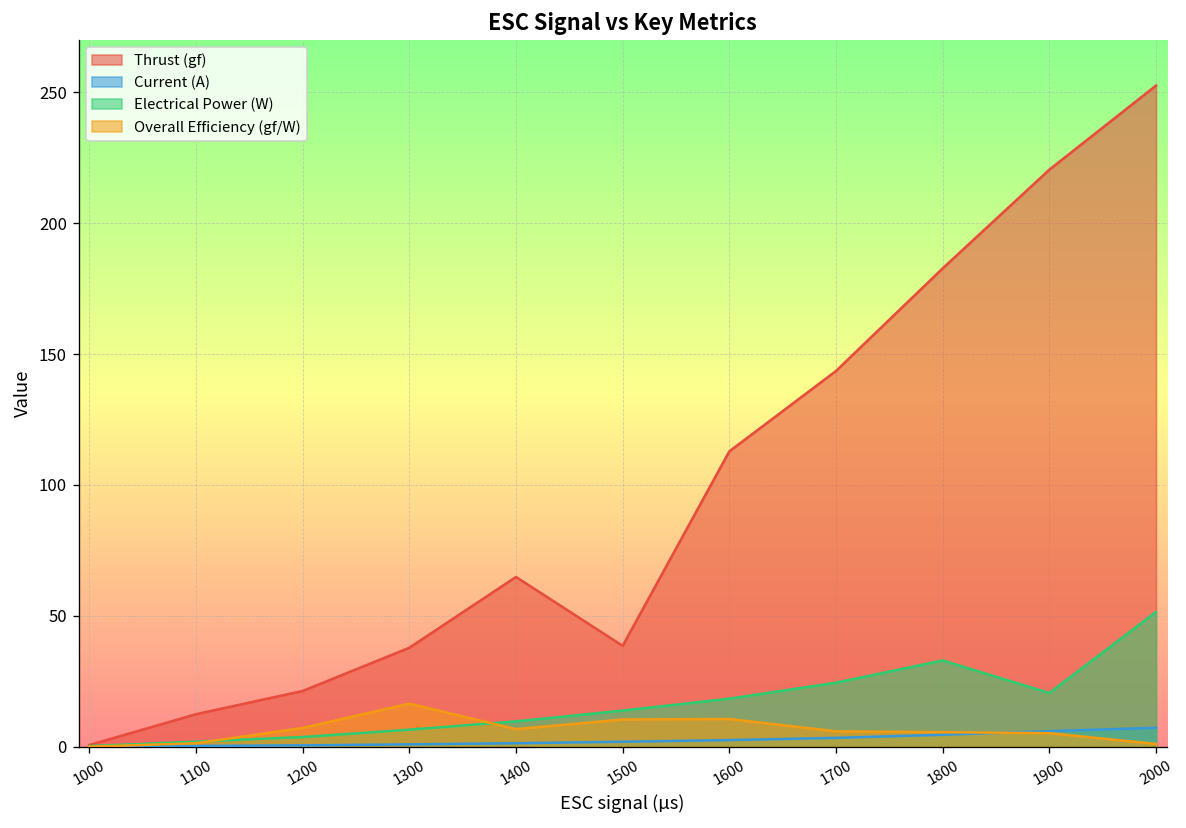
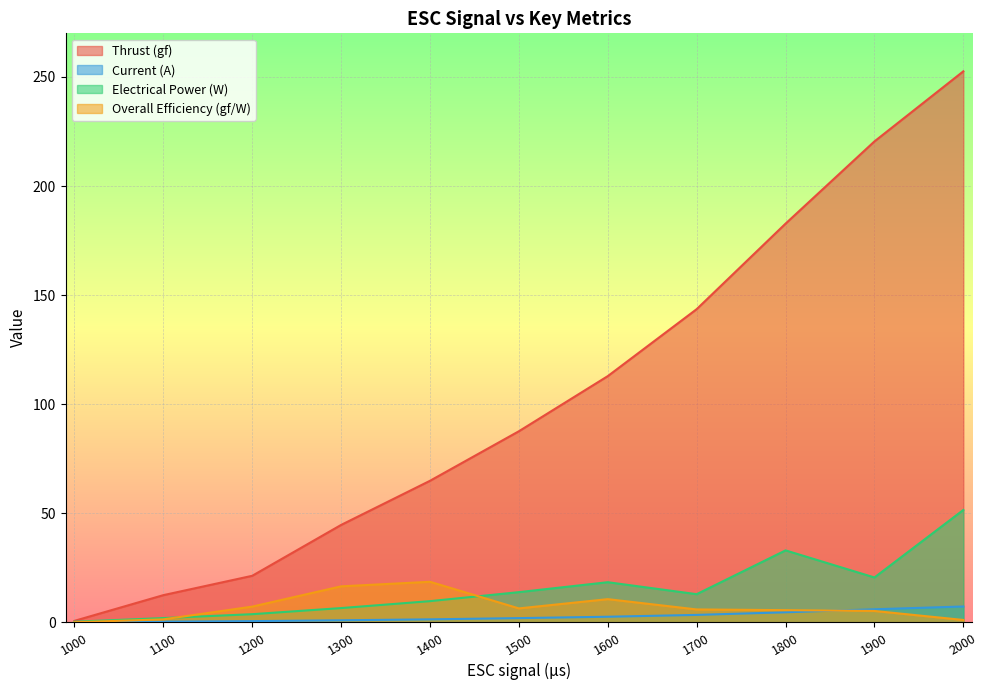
Thrust (gf), 1300: 38 -> 45
Overall Efficiency (gf/W), 1400: 7 -> 19
Thrust (gf), 1500: 39 -> 88
Overall Efficiency (gf/W), 1500: 10 -> 6
Electrical Power (W), 1700: 24 -> 13
